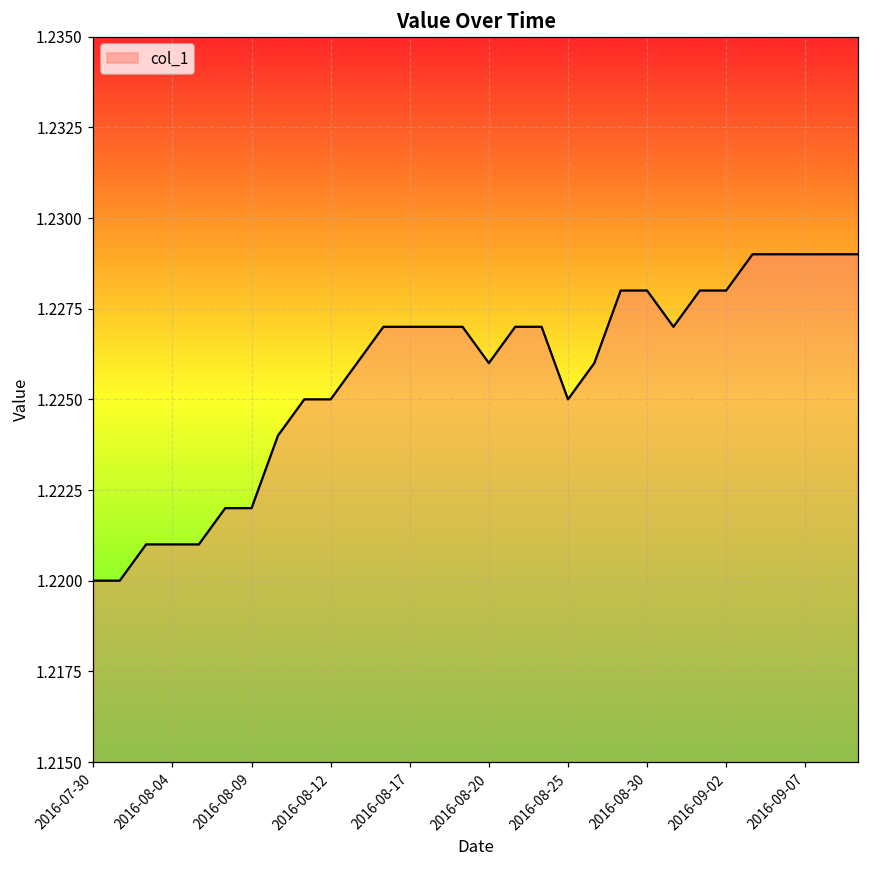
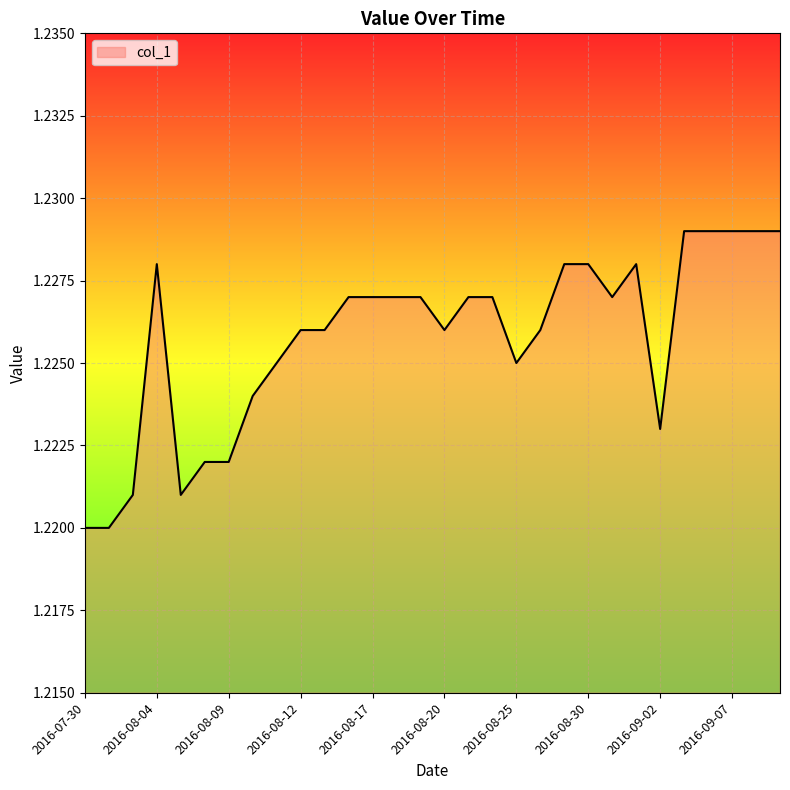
2016-08-04: 1.221 -> 1.228
2016-08-12: 1.225 -> 1.226
2016-09-02: 1.228 -> 1.223
